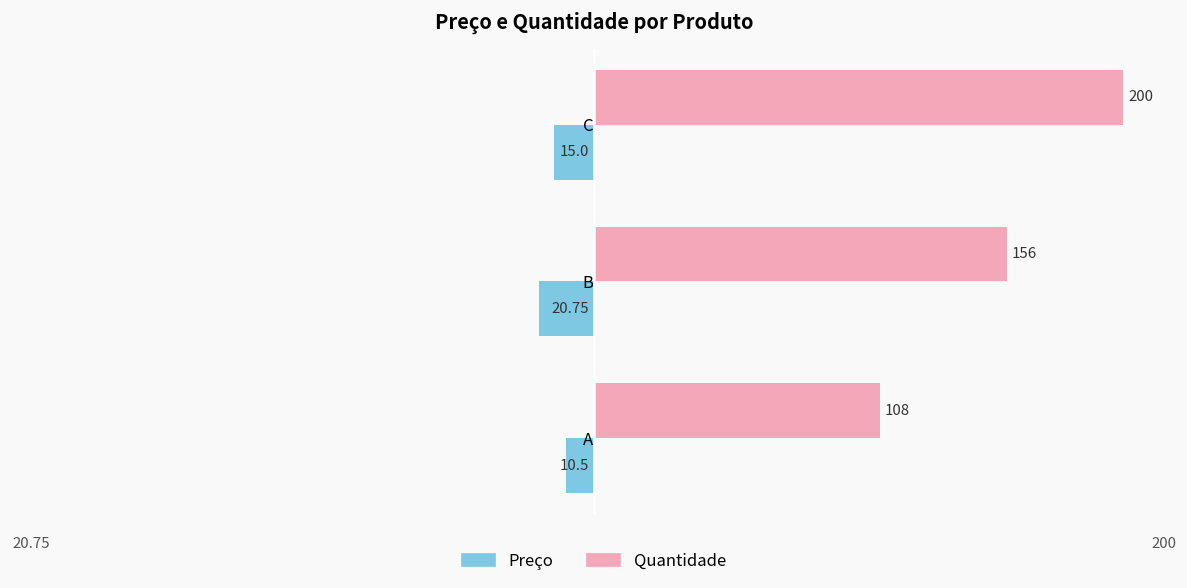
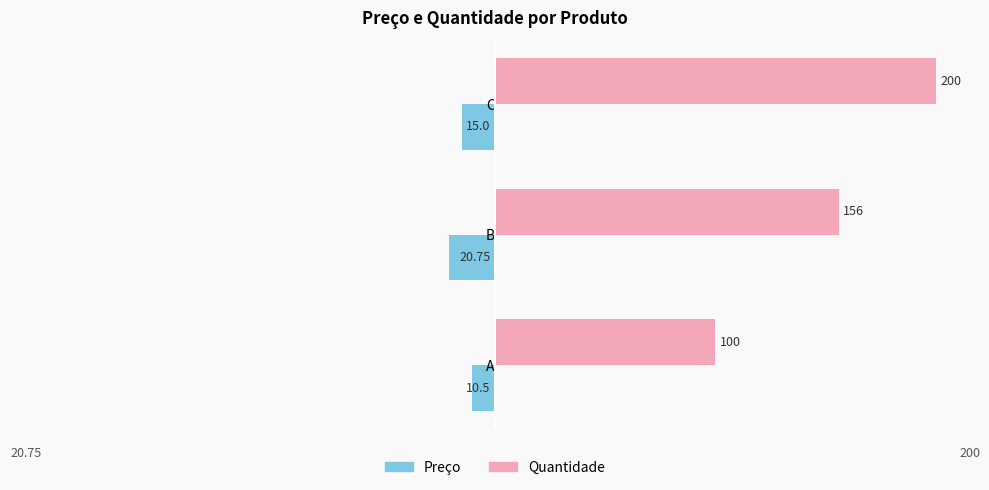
Quantidade, A: 108 -> 100
